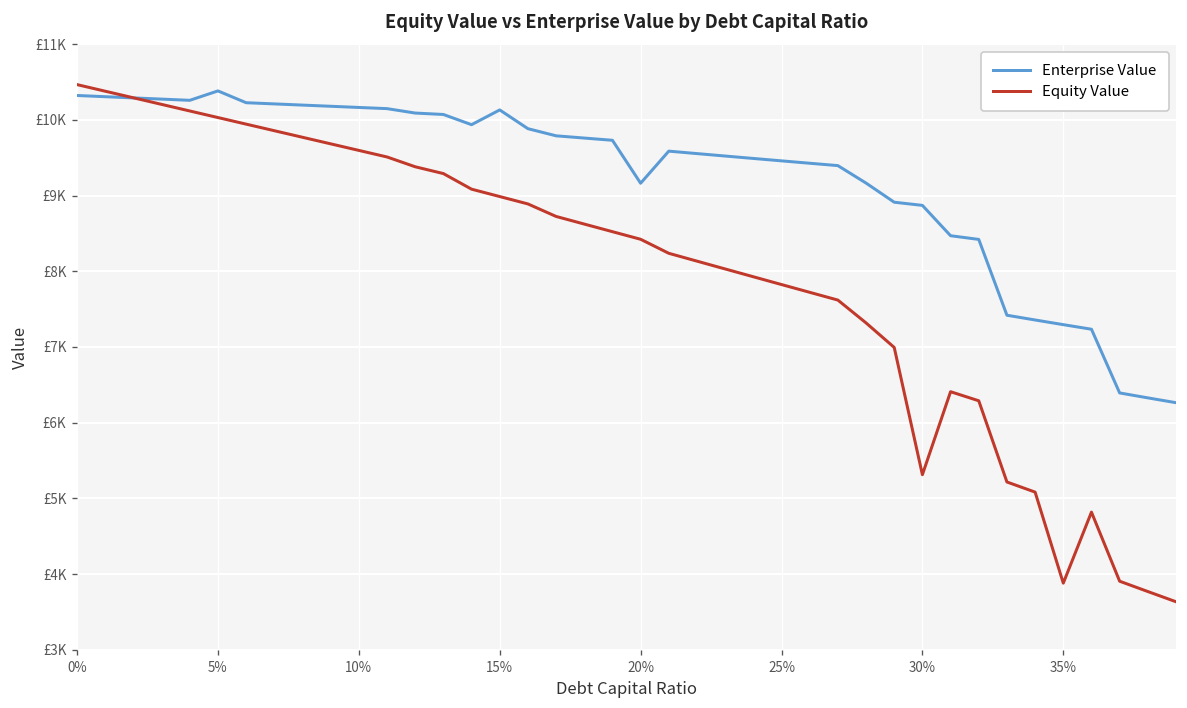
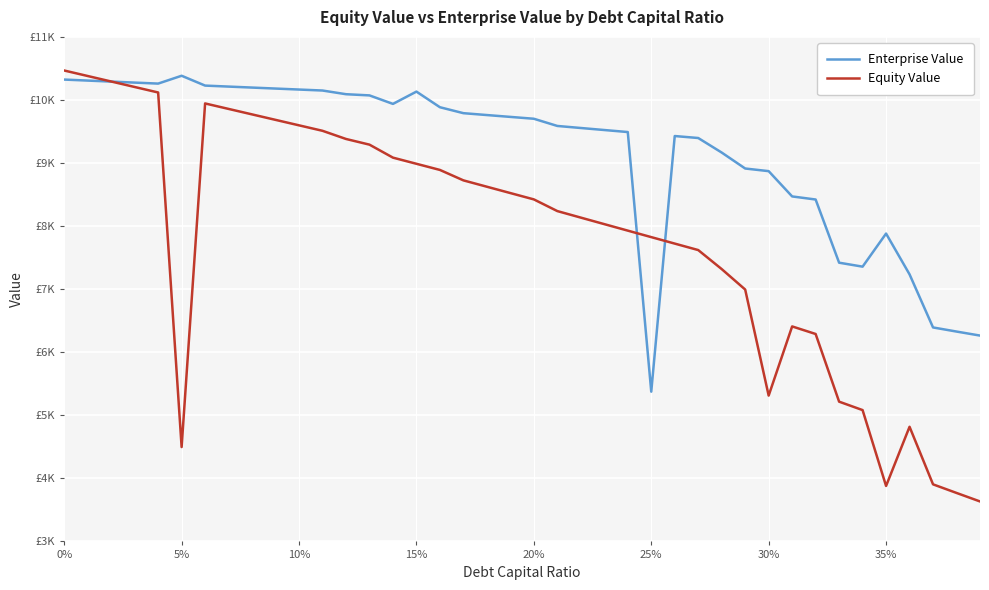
Equity Value, 5%: £10000 -> £4500
Enterprise Value, 20%: £9200 -> £9700
Enterprise Value, 25%: £9500 -> £5400
Enterprise Value, 35%: £7300 -> £7900
